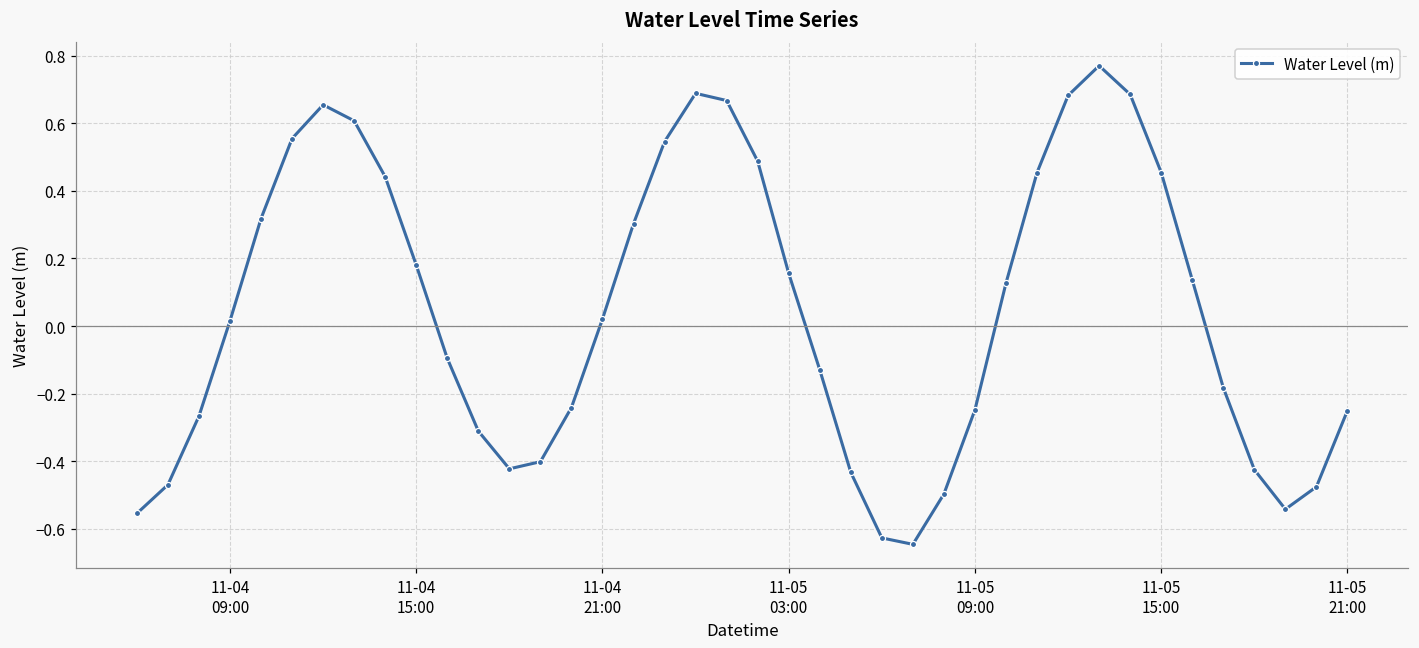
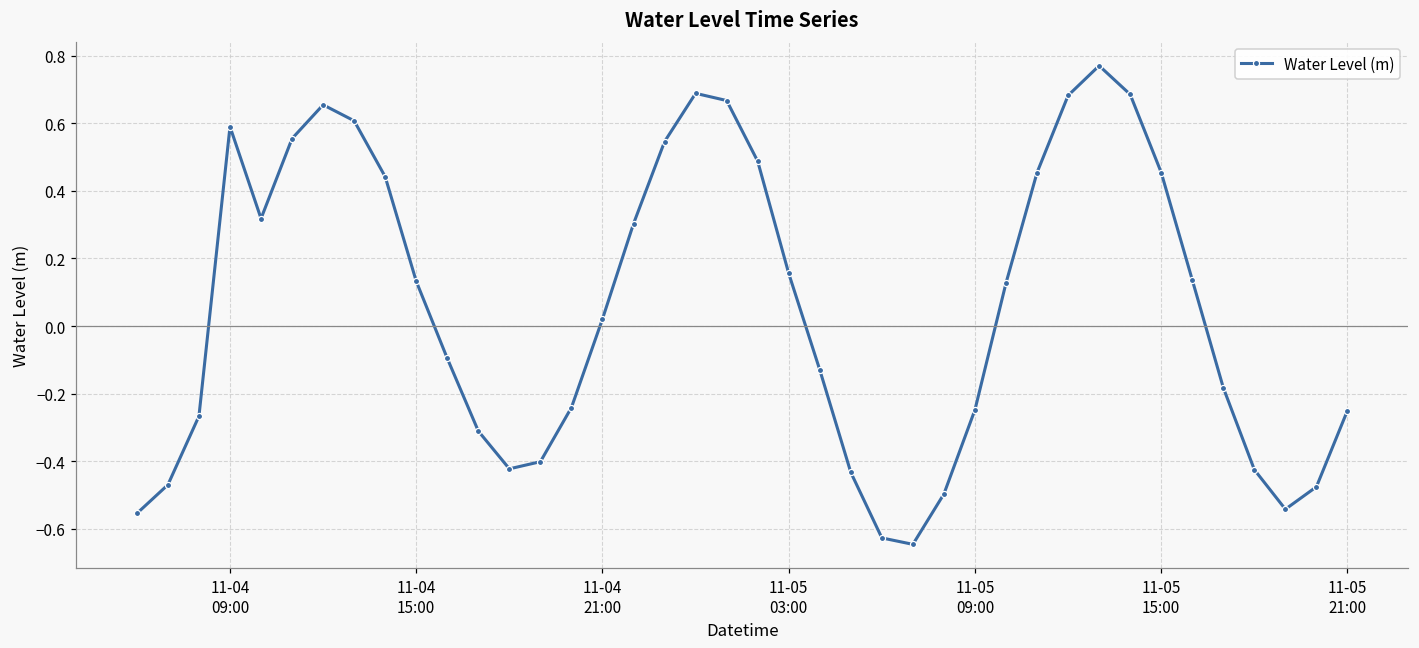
11-04 09:00: 0.02 -> 0.59
11-04 15:00: 0.18 -> 0.13
